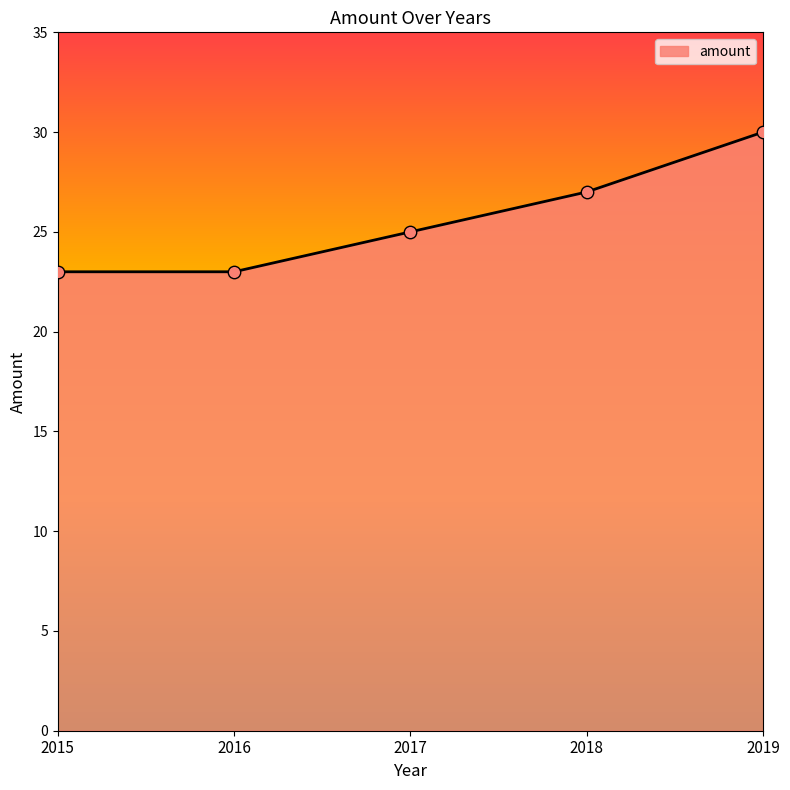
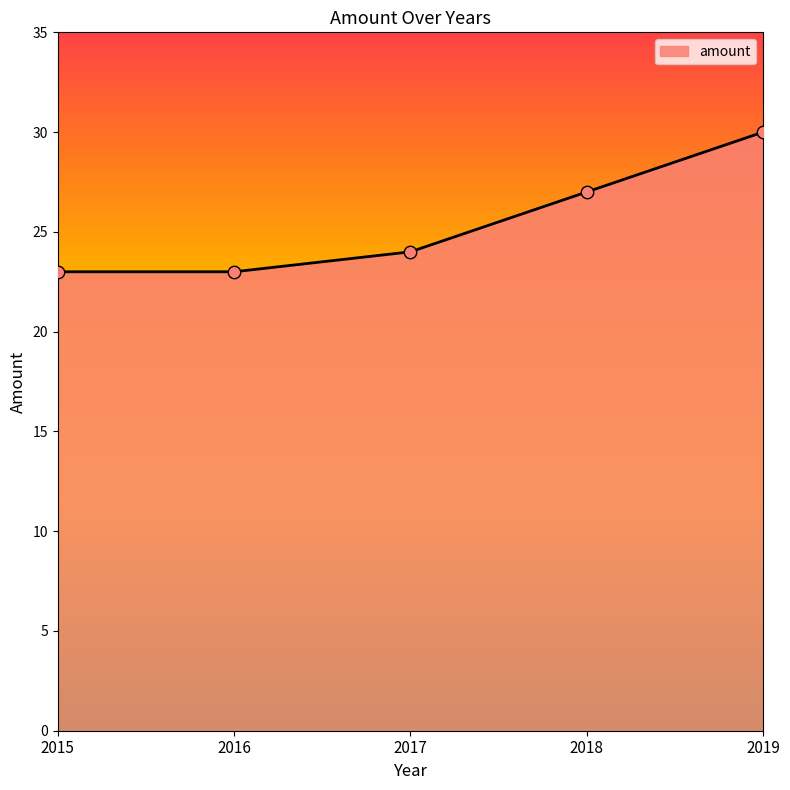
2017: 25 -> 24
